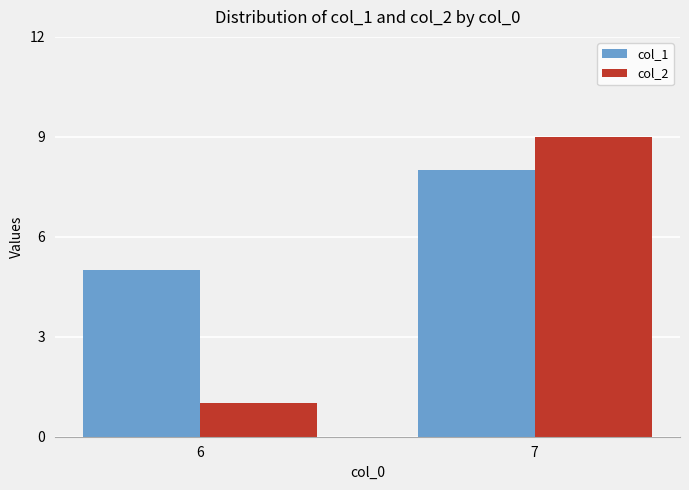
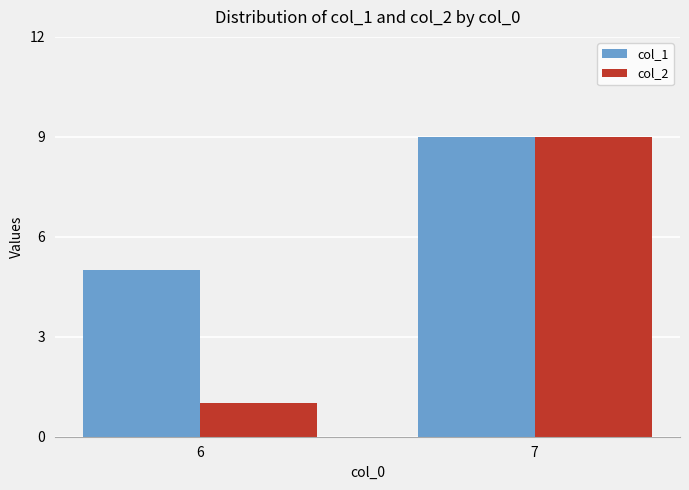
col_1, 7: 8 -> 9
